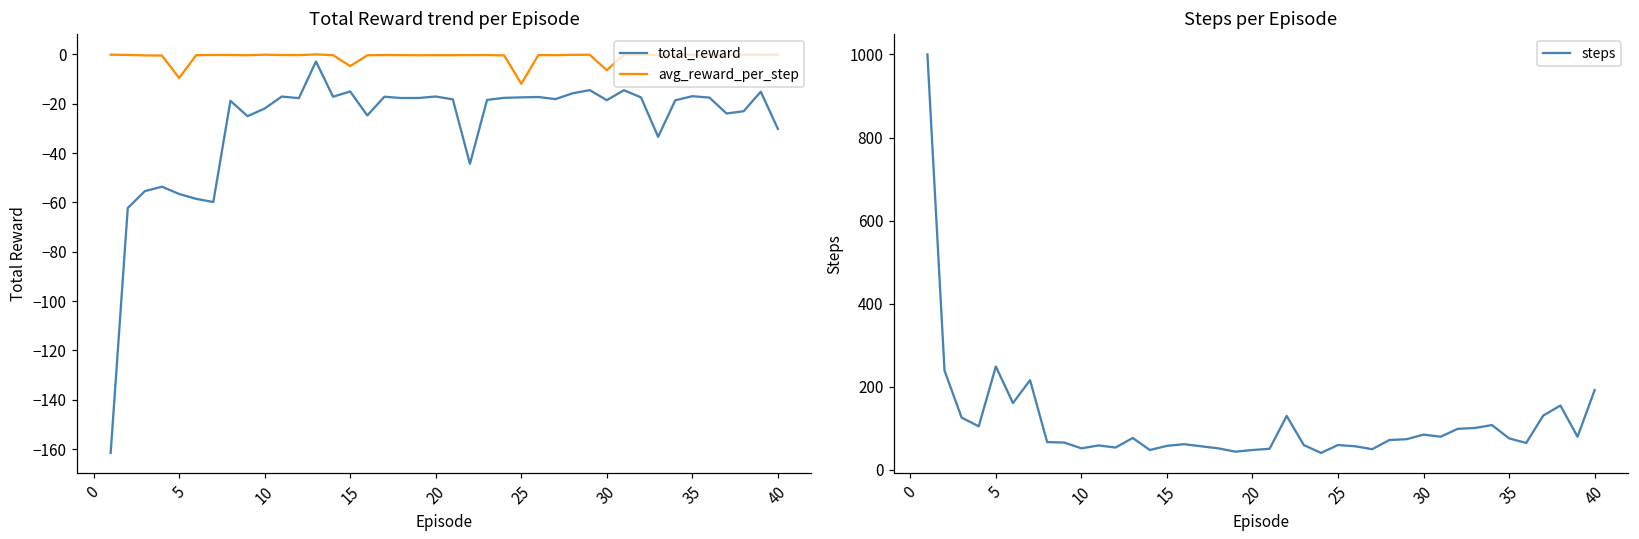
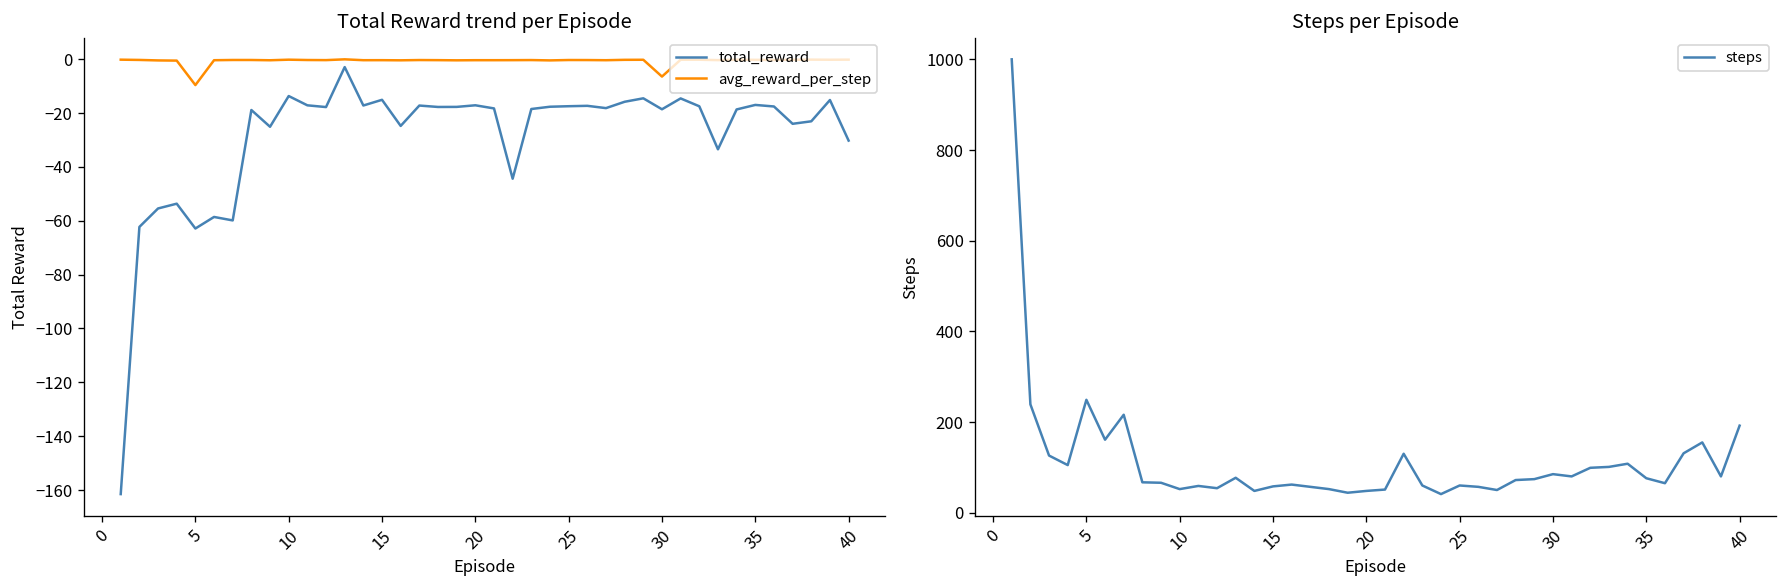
Total Reward trend per Episode, total_reward, 5: -57 -> -63
Total Reward trend per Episode, total_reward, 10: -22 -> -14
Total Reward trend per Episode, avg_reward_per_step, 15: -5 -> 0
Total Reward trend per Episode, avg_reward_per_step, 25: -12 -> 0
